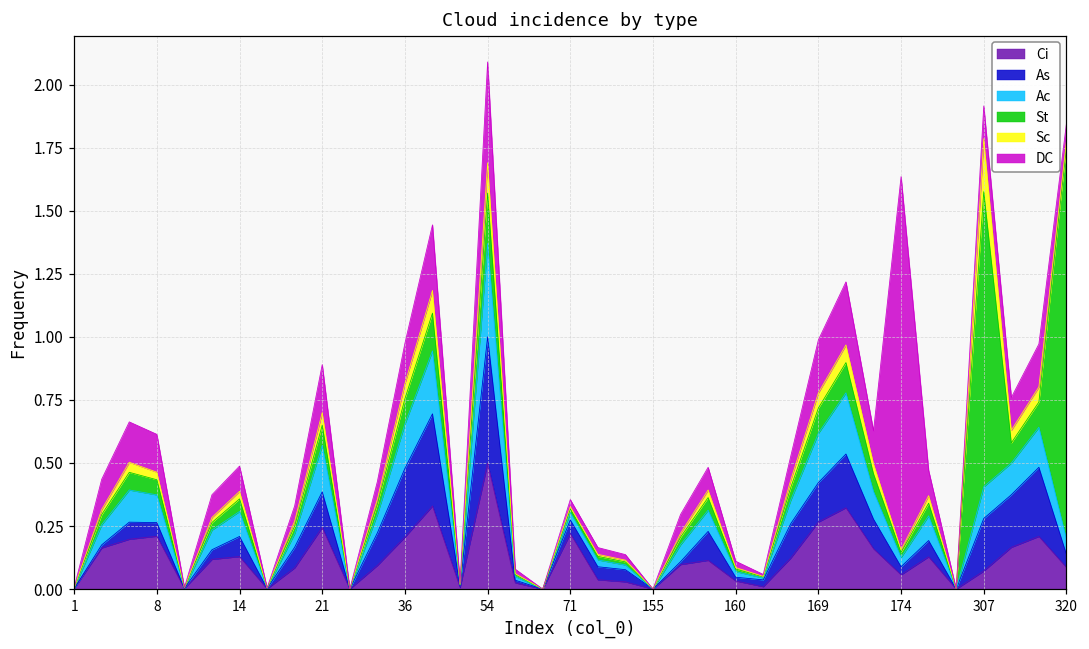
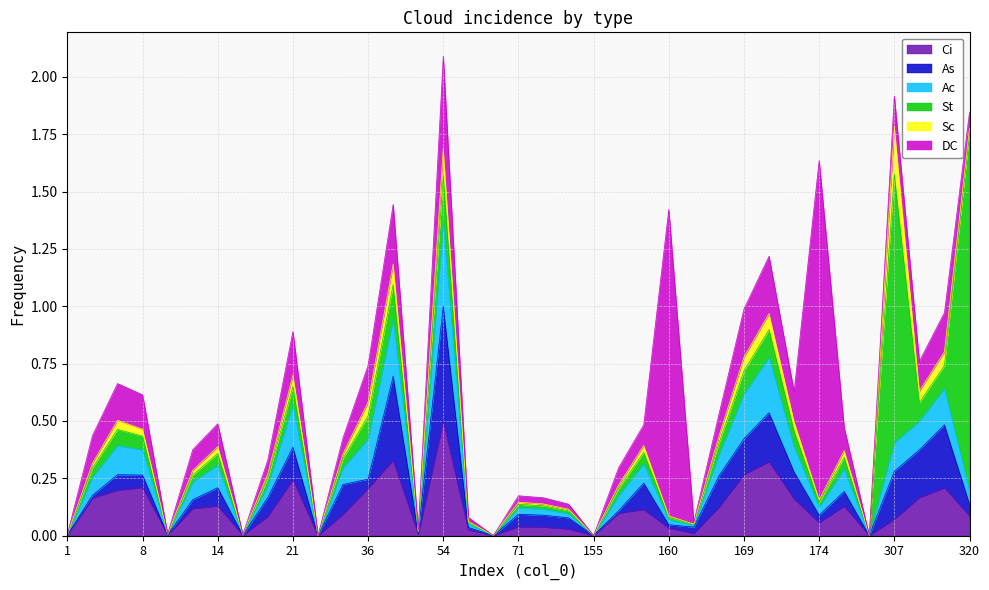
As, 36: 0.27 -> 0.04
Ci, 71: 0.22 -> 0.04
DC, 160: 0.03 -> 1.34
